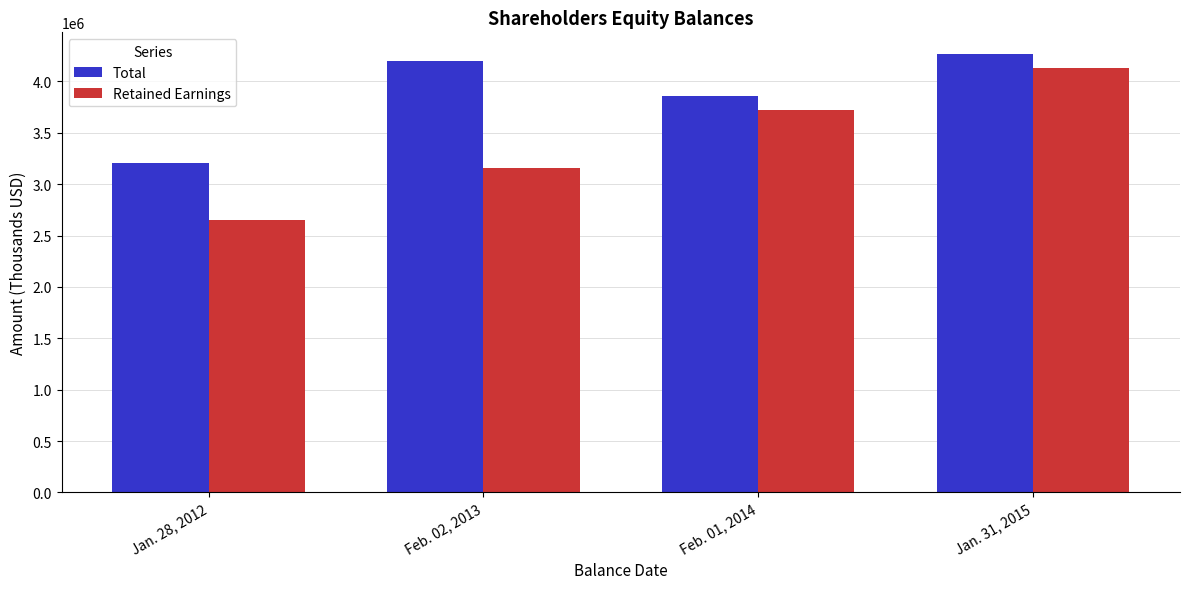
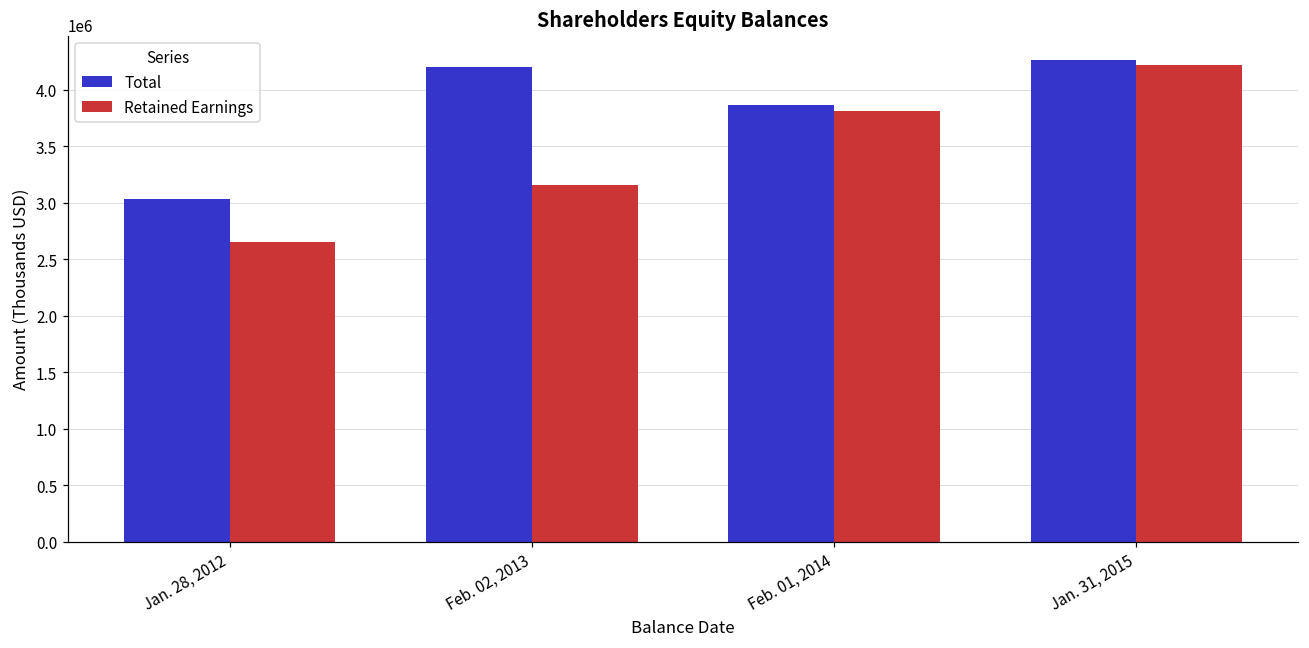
Total, Jan. 28, 2012: 3210000 -> 3030000
Retained Earnings, Feb. 01, 2014: 3720000 -> 3810000
Retained Earnings, Jan. 31, 2015: 4130000 -> 4220000
